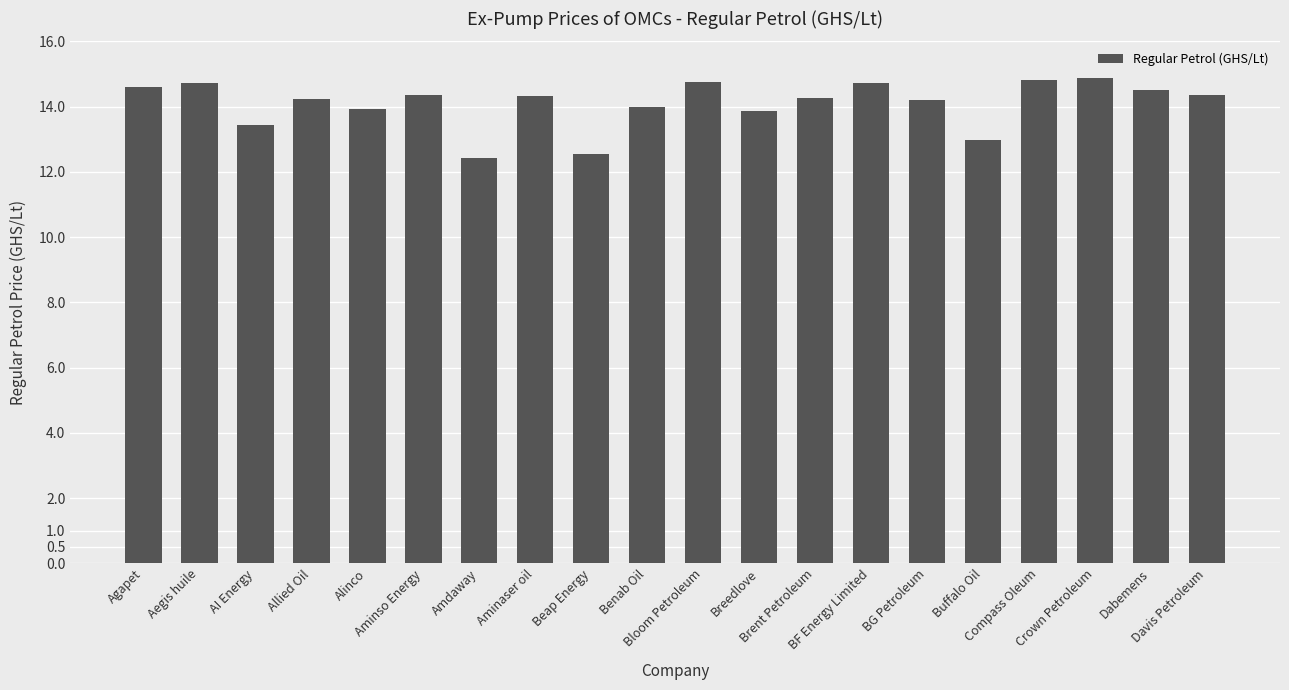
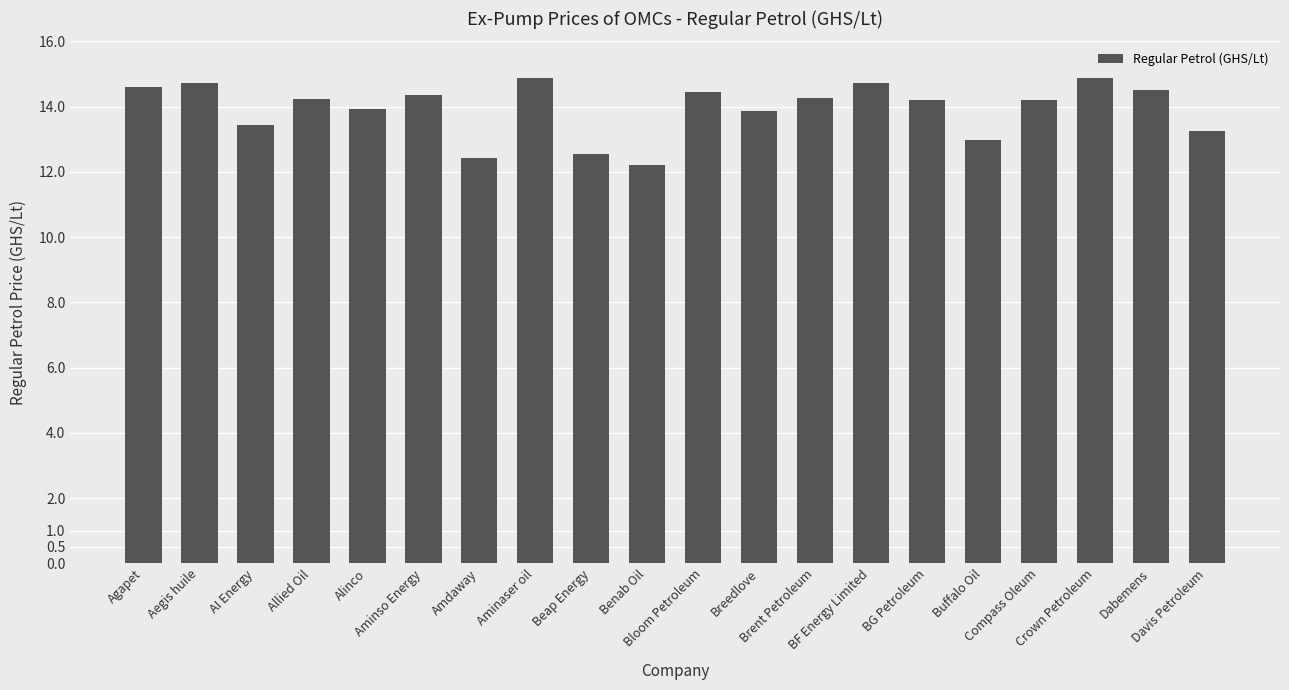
Aminaser oil: 14.3 -> 14.9
Benab Oil: 14.0 -> 12.2
Bloom Petroleum: 14.8 -> 14.5
Compass Oleum: 14.8 -> 14.2
Davis Petroleum: 14.4 -> 13.2
